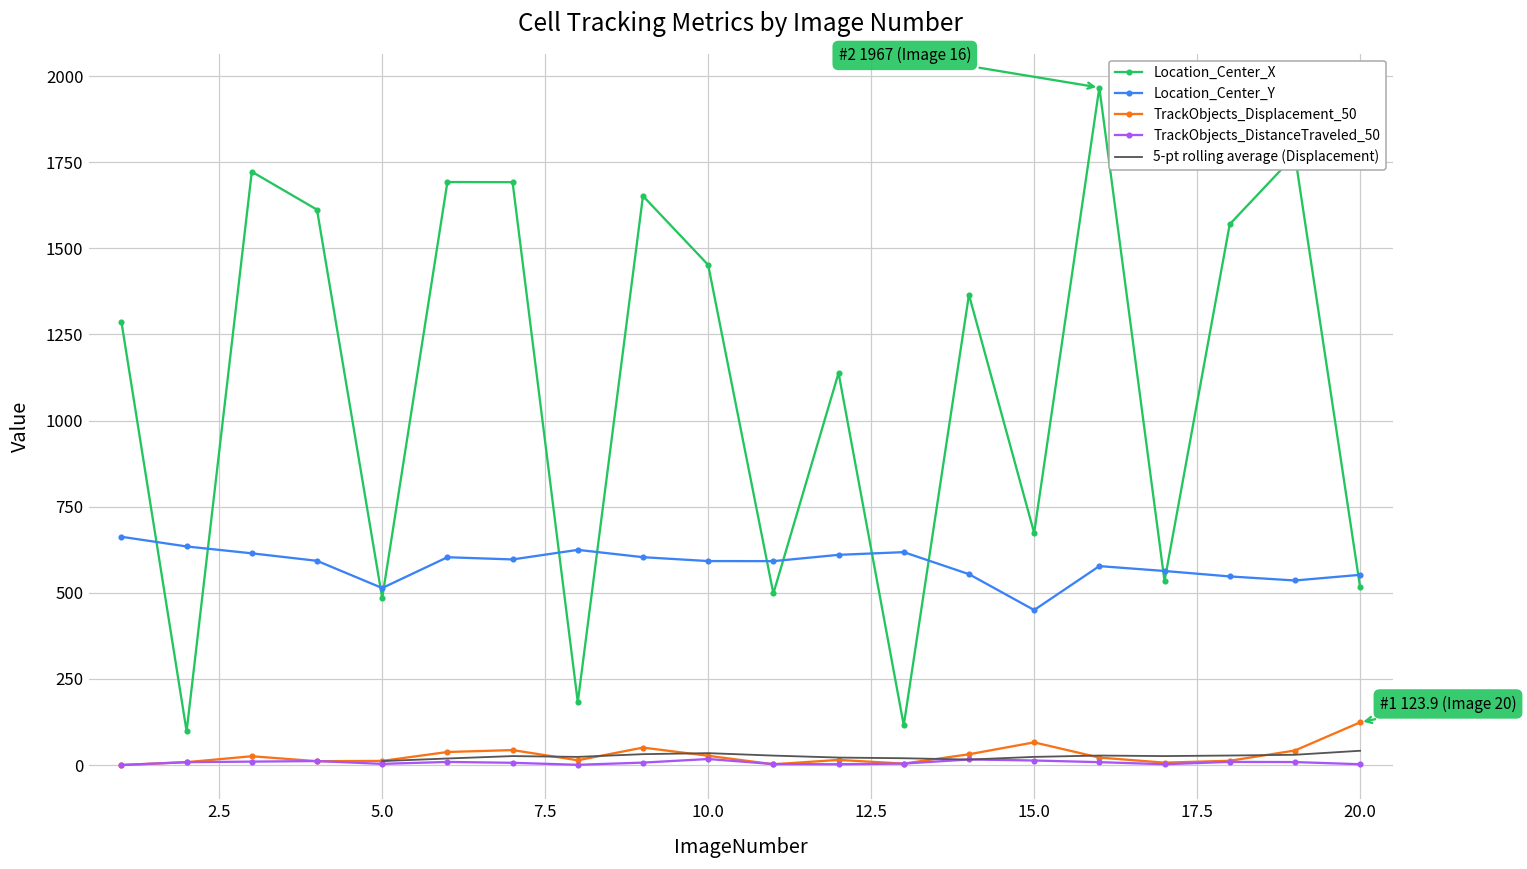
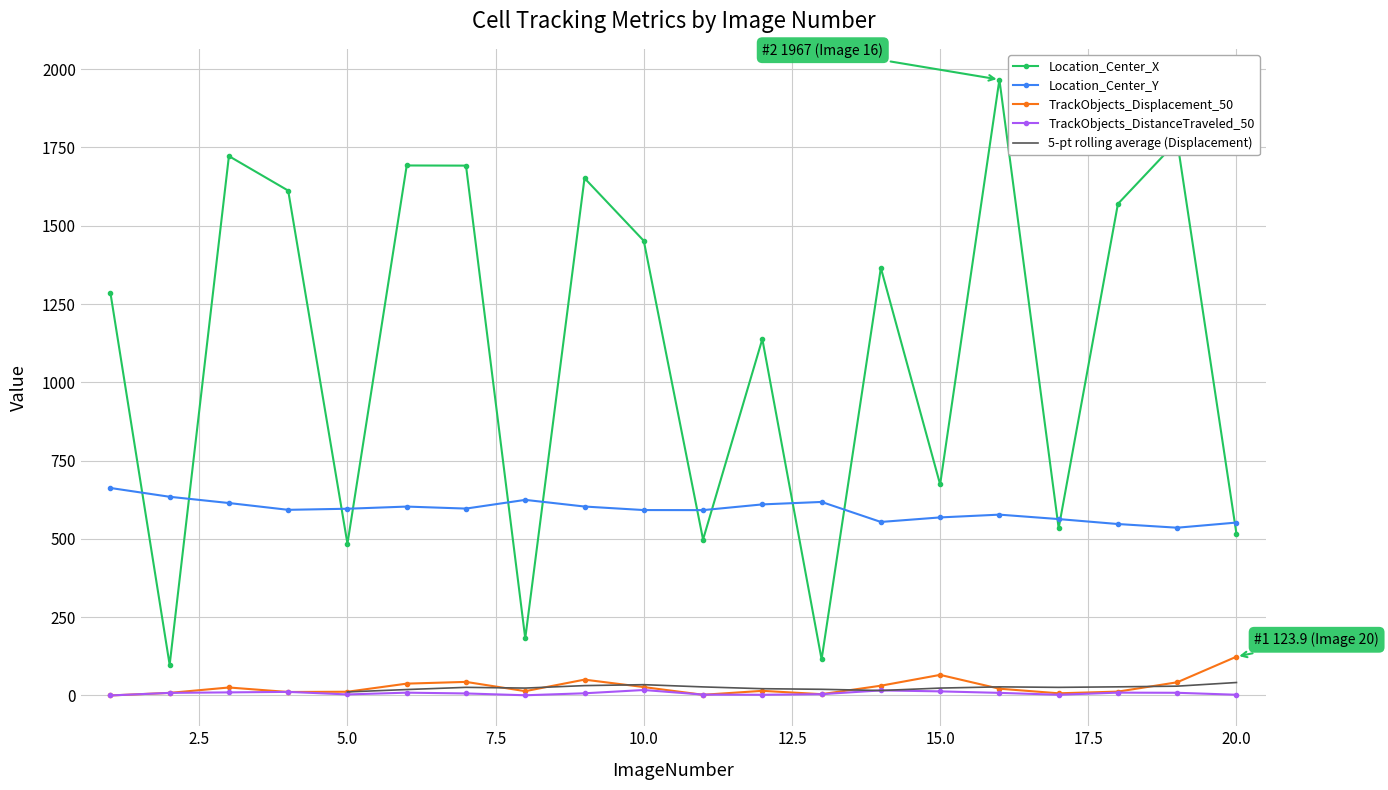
Location_Center_Y, 5.0: 510 -> 600
Location_Center_Y, 15.0: 450 -> 570
